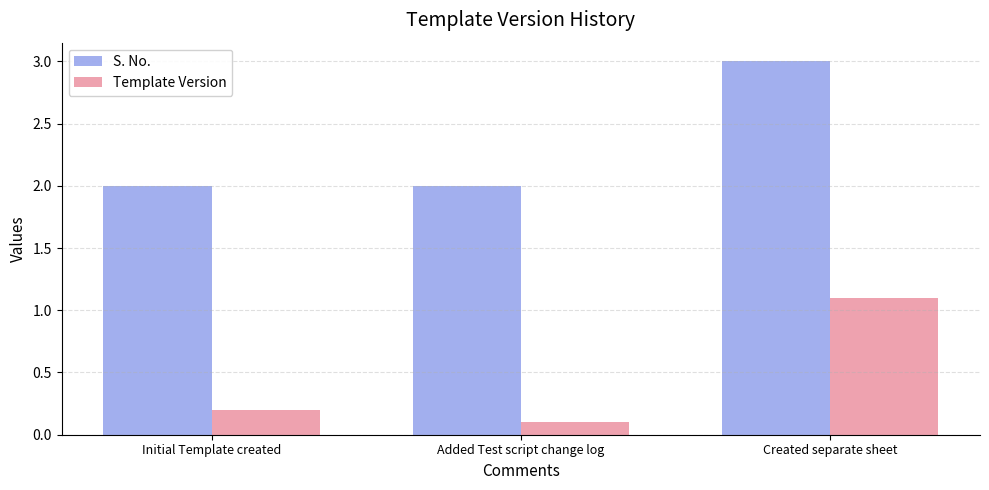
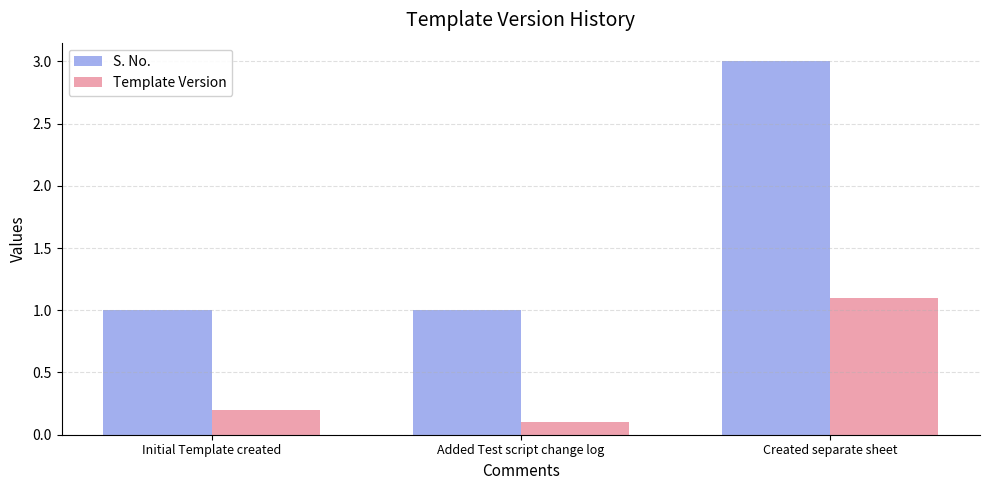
S. No., Initial Template created: 2 -> 1
S. No., Added Test script change log: 2 -> 1
